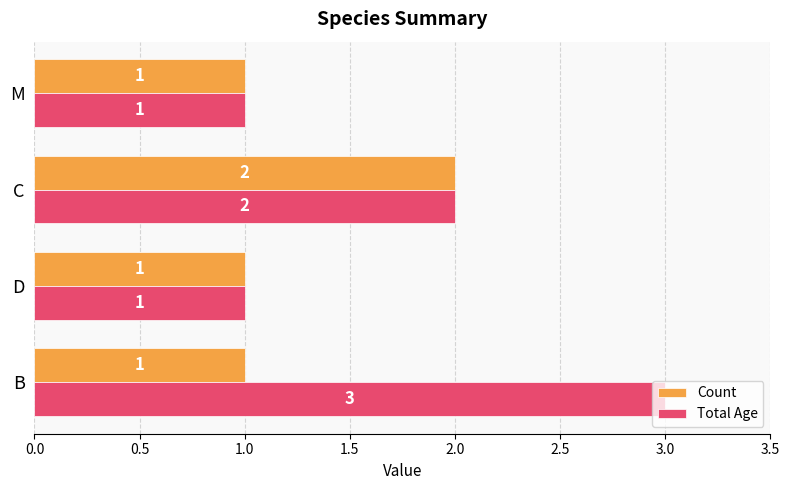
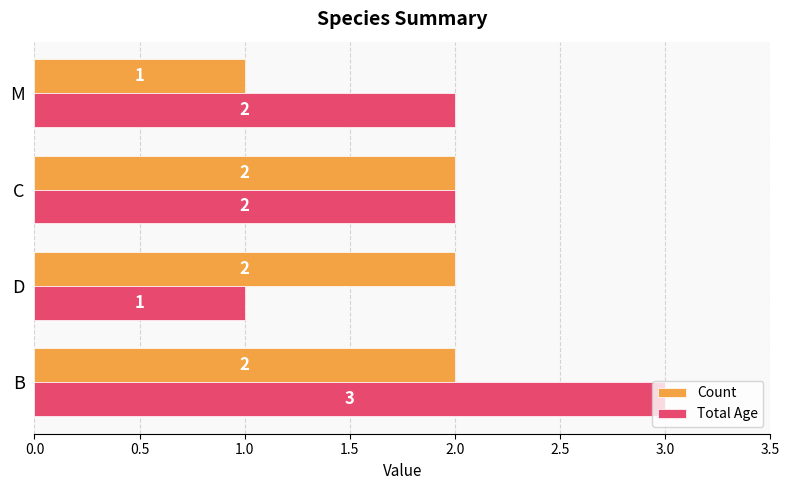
Total Age, M: 1 -> 2
Count, D: 1 -> 2
Count, B: 1 -> 2
